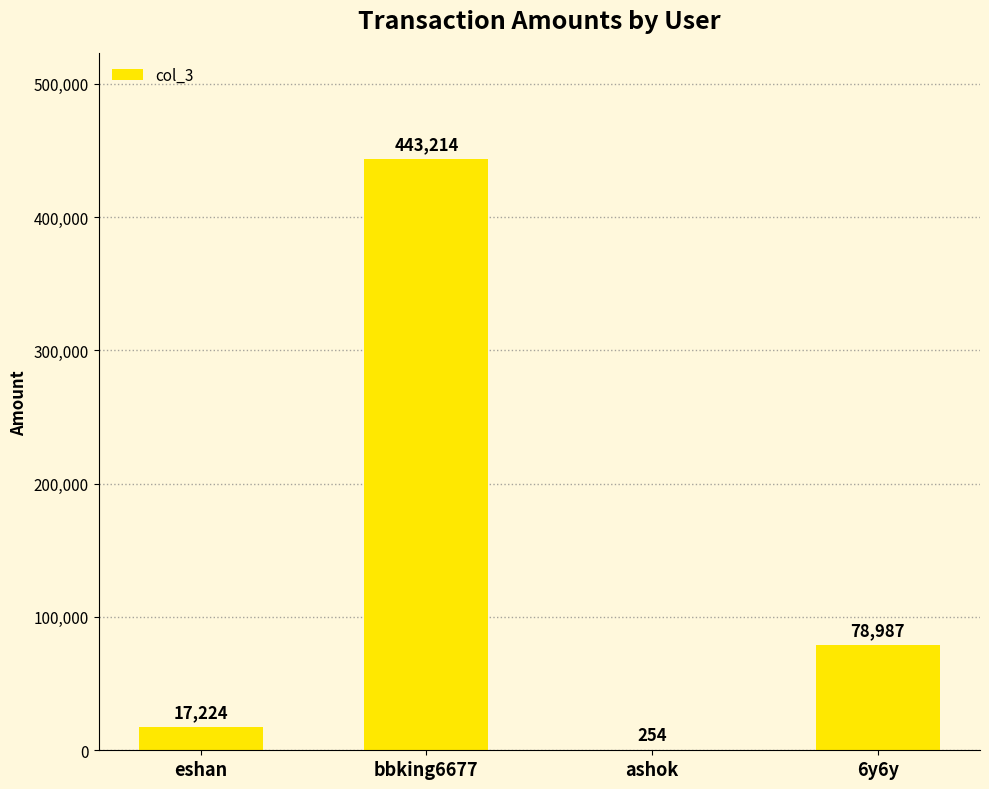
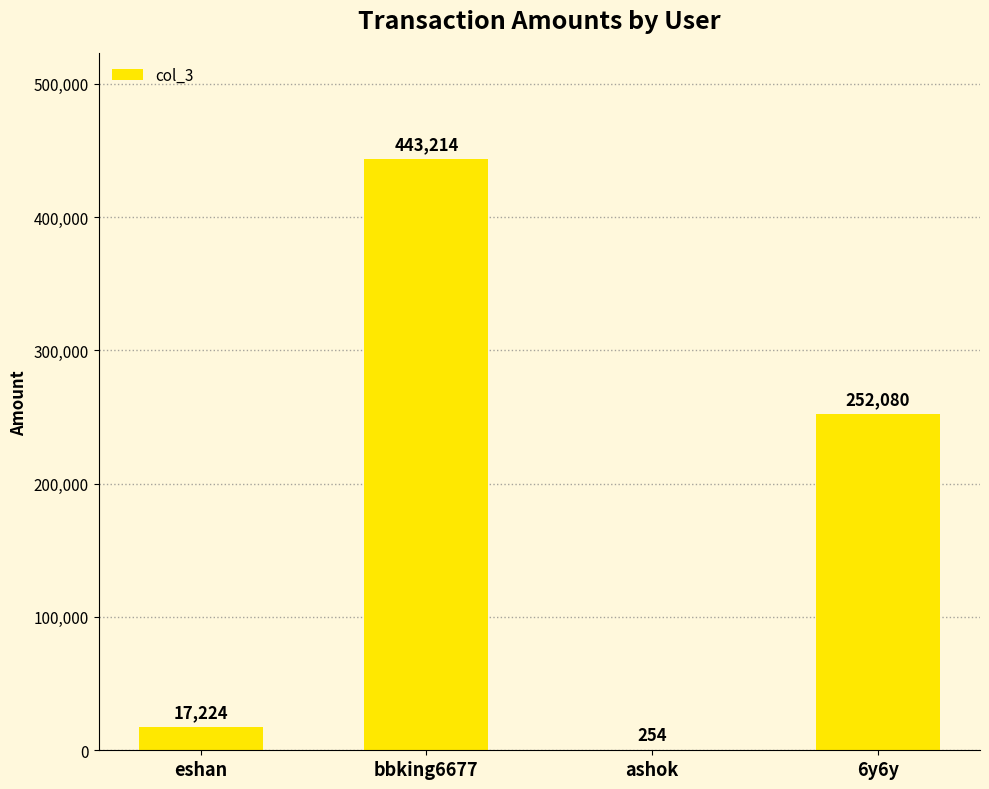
6y6y: 78,987 -> 252,080
